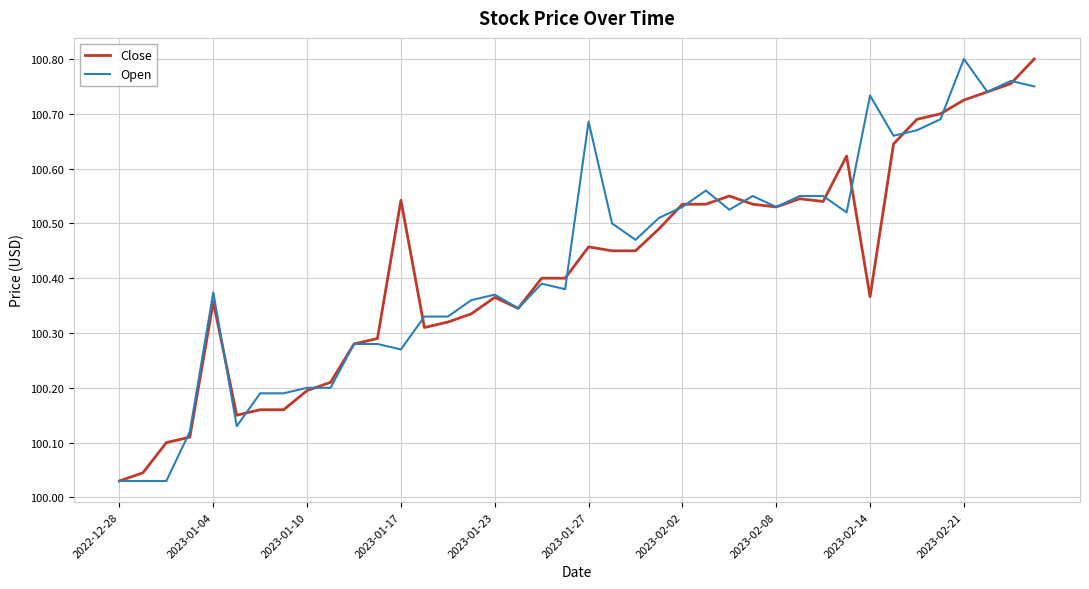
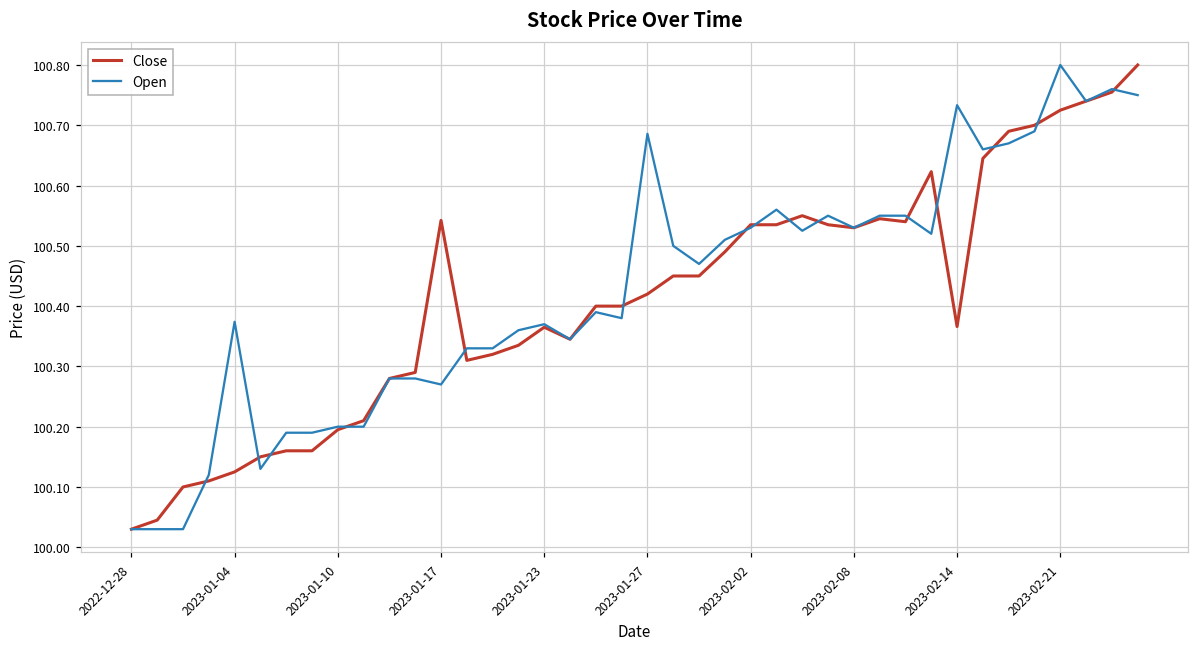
Close, 2023-01-04: 100.36 -> 100.13
Close, 2023-01-27: 100.46 -> 100.42
